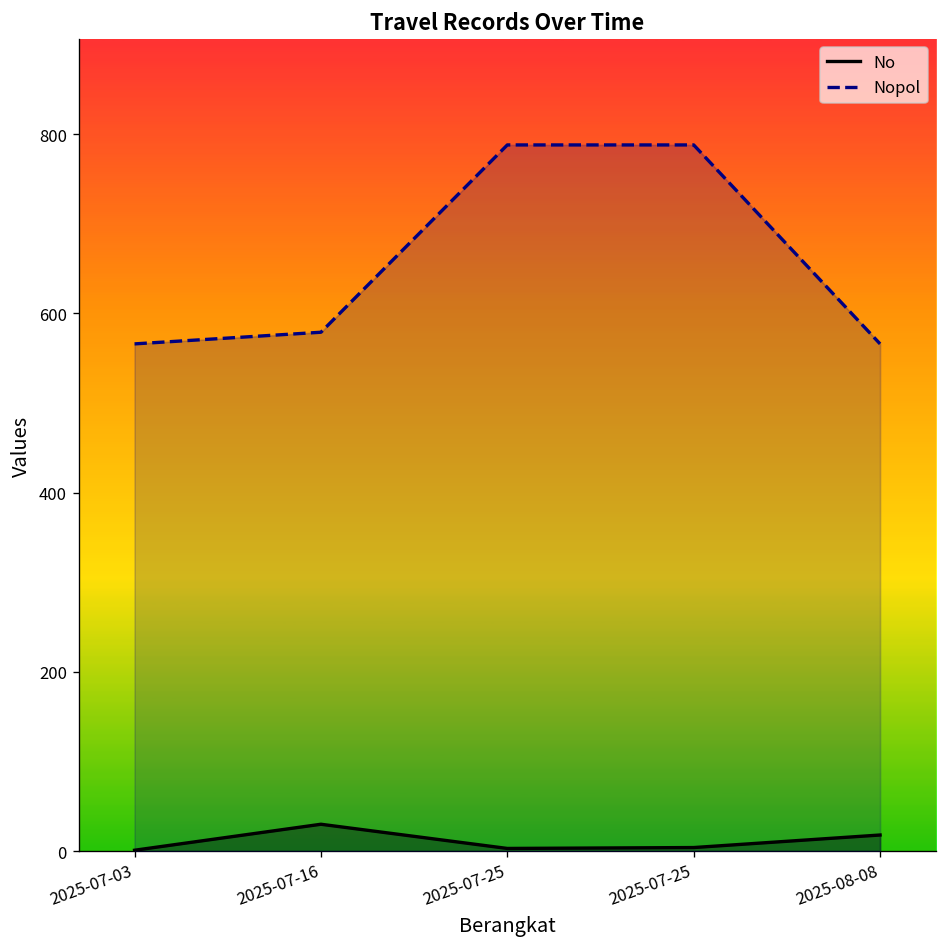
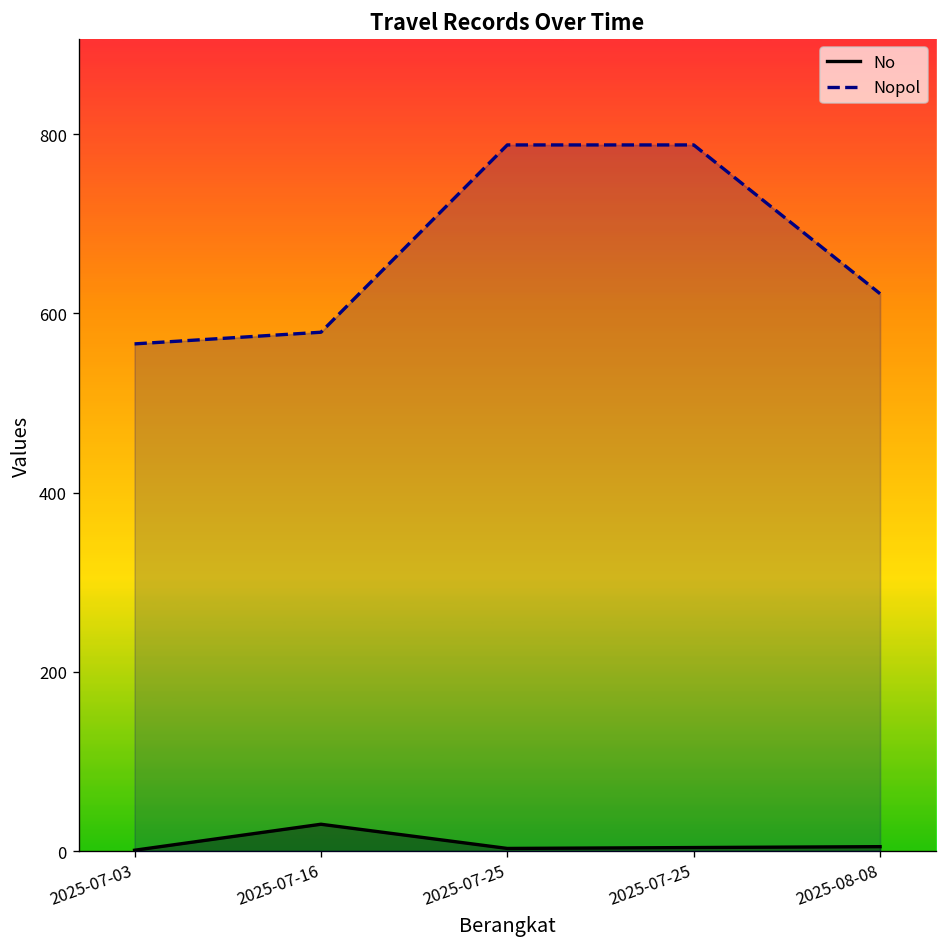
No, 2025-08-08: 20 -> 10
Nopol, 2025-08-08: 570 -> 620
